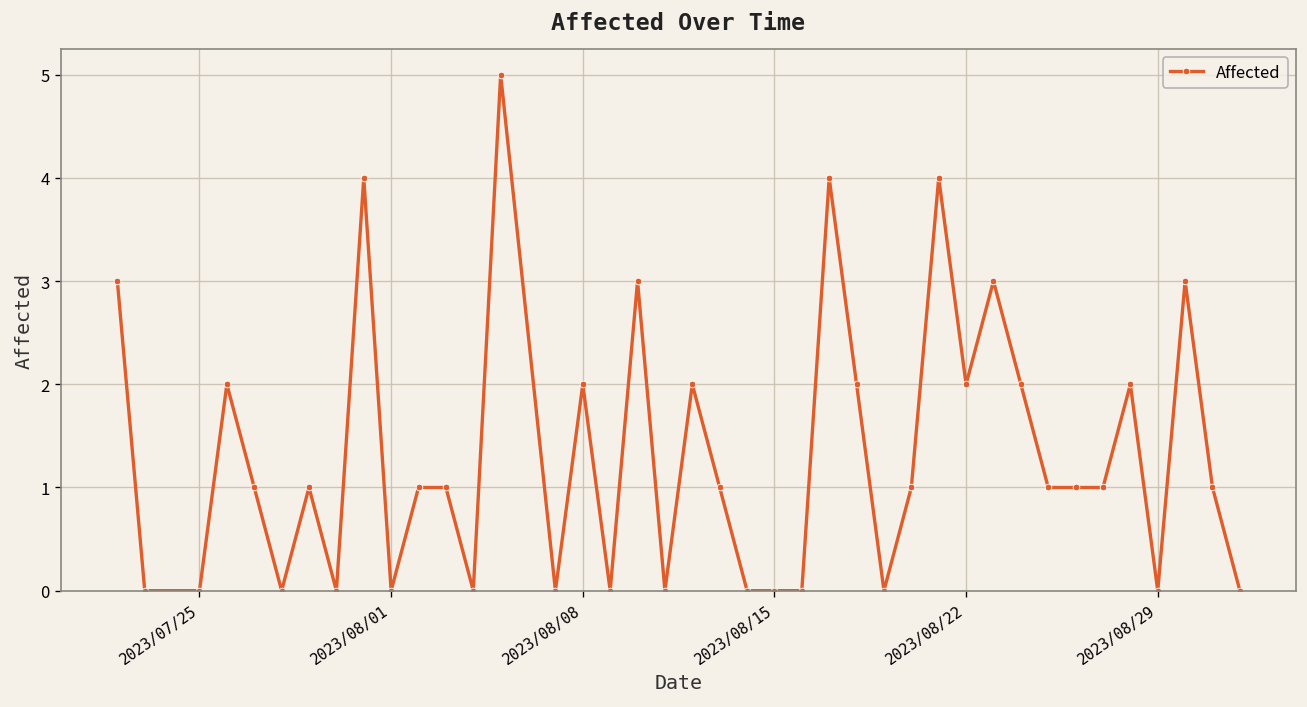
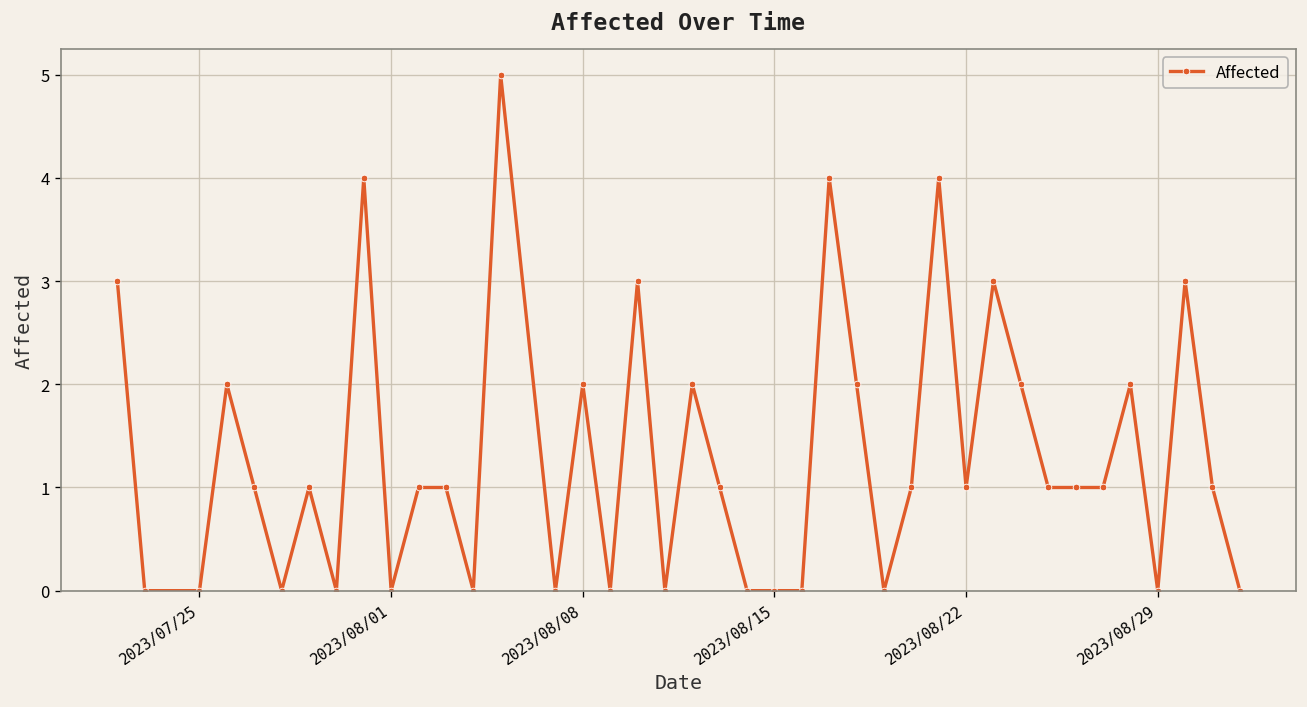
2023/08/22: 2 -> 1
